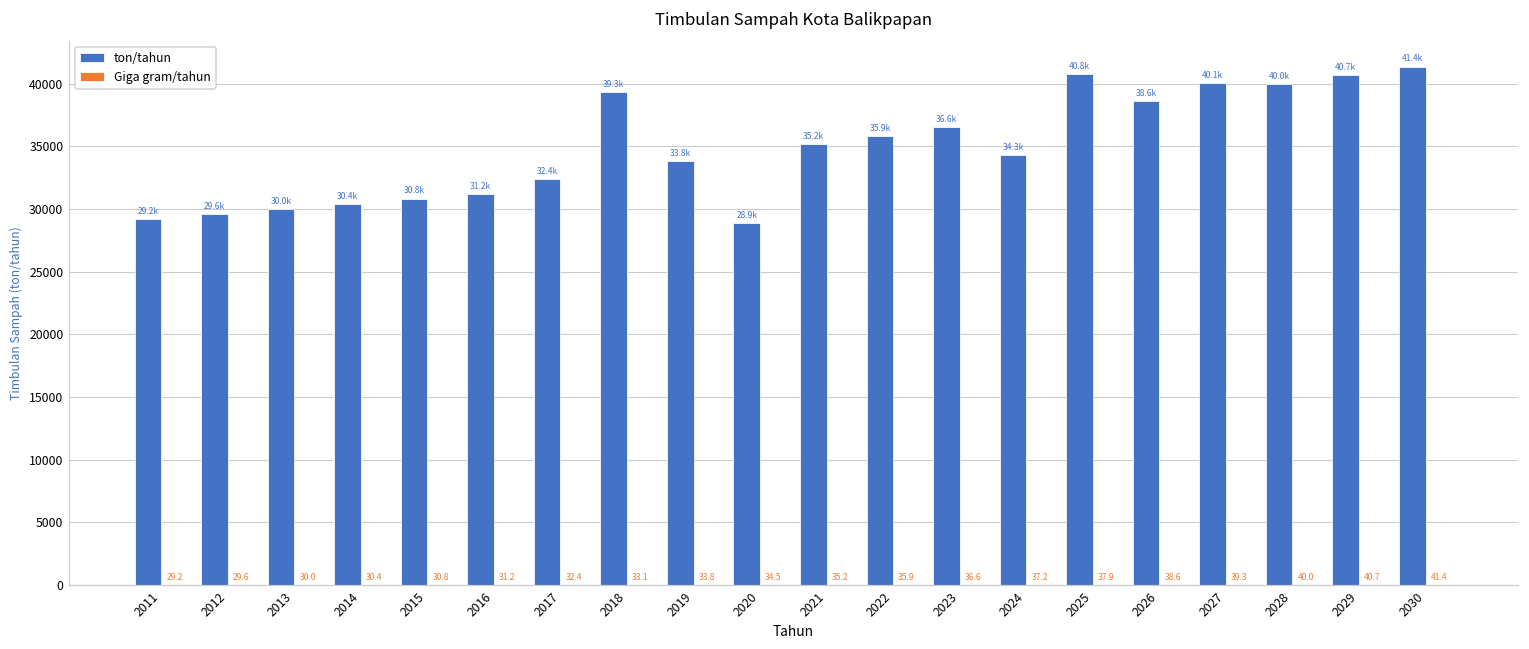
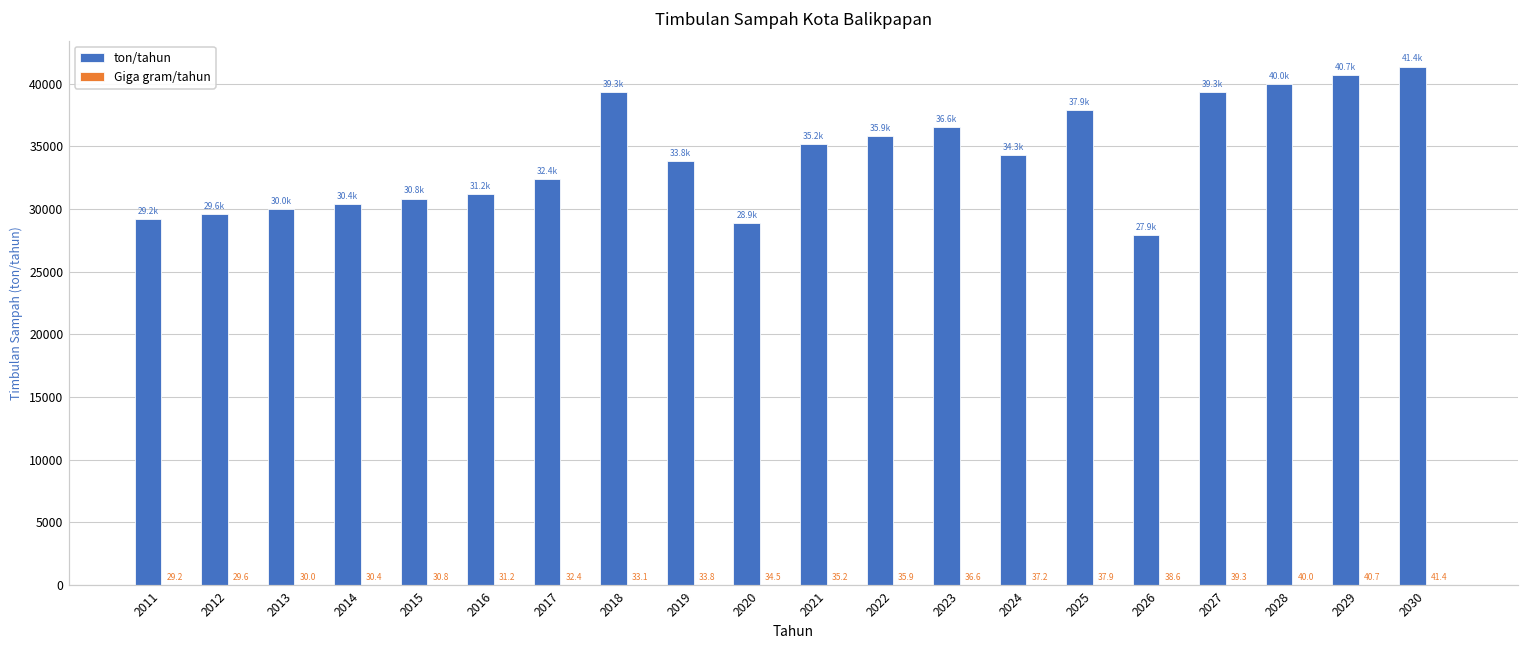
ton/tahun, 2025: 40.8k -> 37.9k
ton/tahun, 2026: 38.6k -> 27.9k
ton/tahun, 2027: 40.1k -> 39.3k
